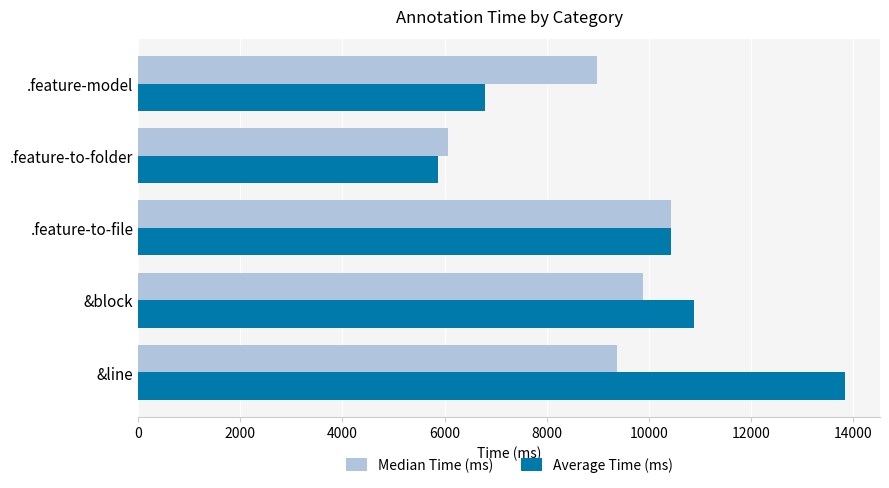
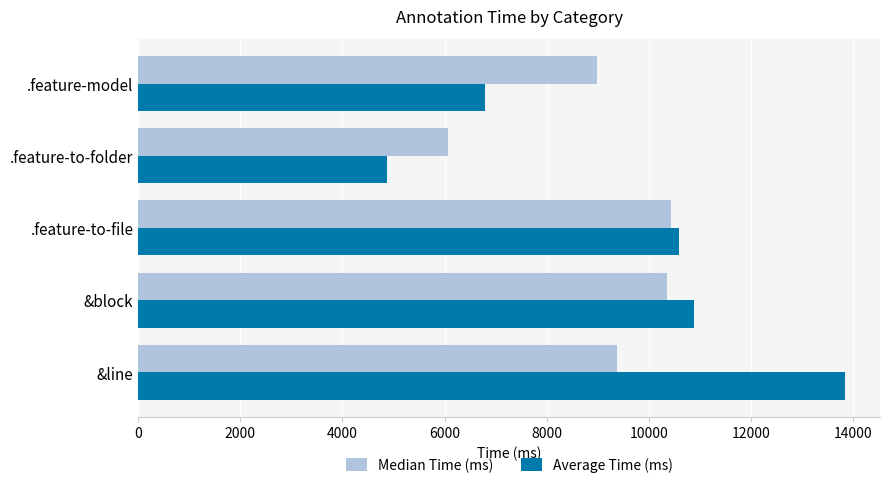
Average Time (ms), .feature-to-folder: 5900 -> 4900
Average Time (ms), .feature-to-file: 10400 -> 10600
Median Time (ms), &block: 9900 -> 10400
